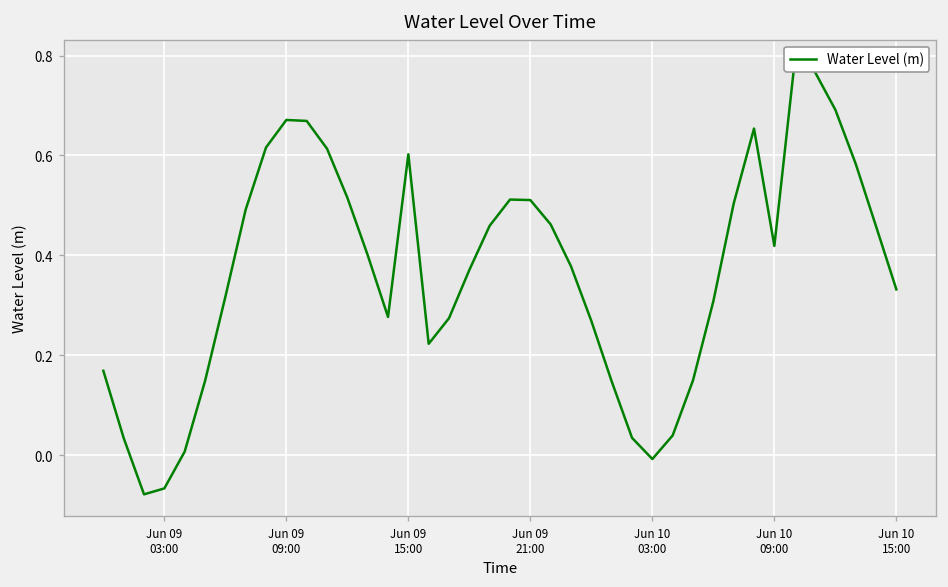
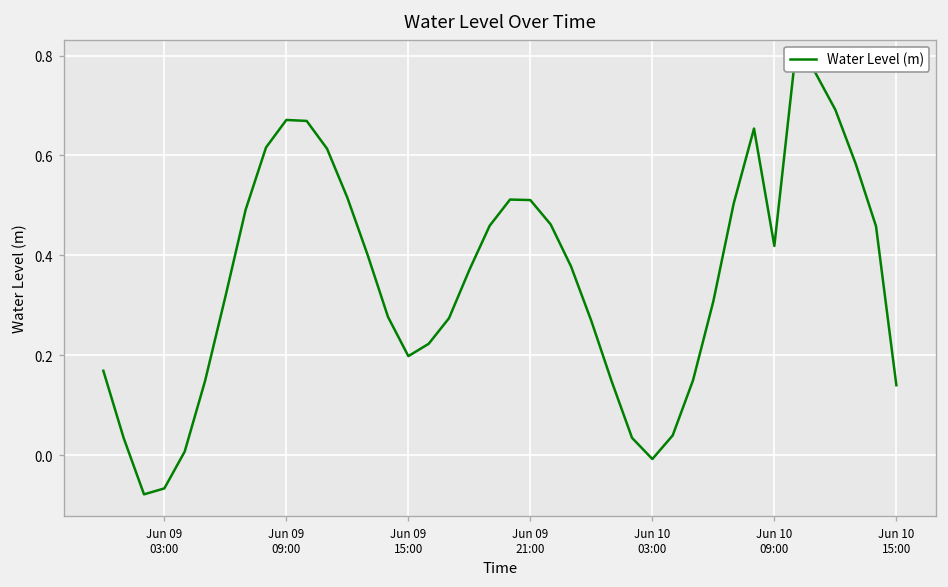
Jun 09 15:00: 0.60 -> 0.20
Jun 10 15:00: 0.33 -> 0.14
